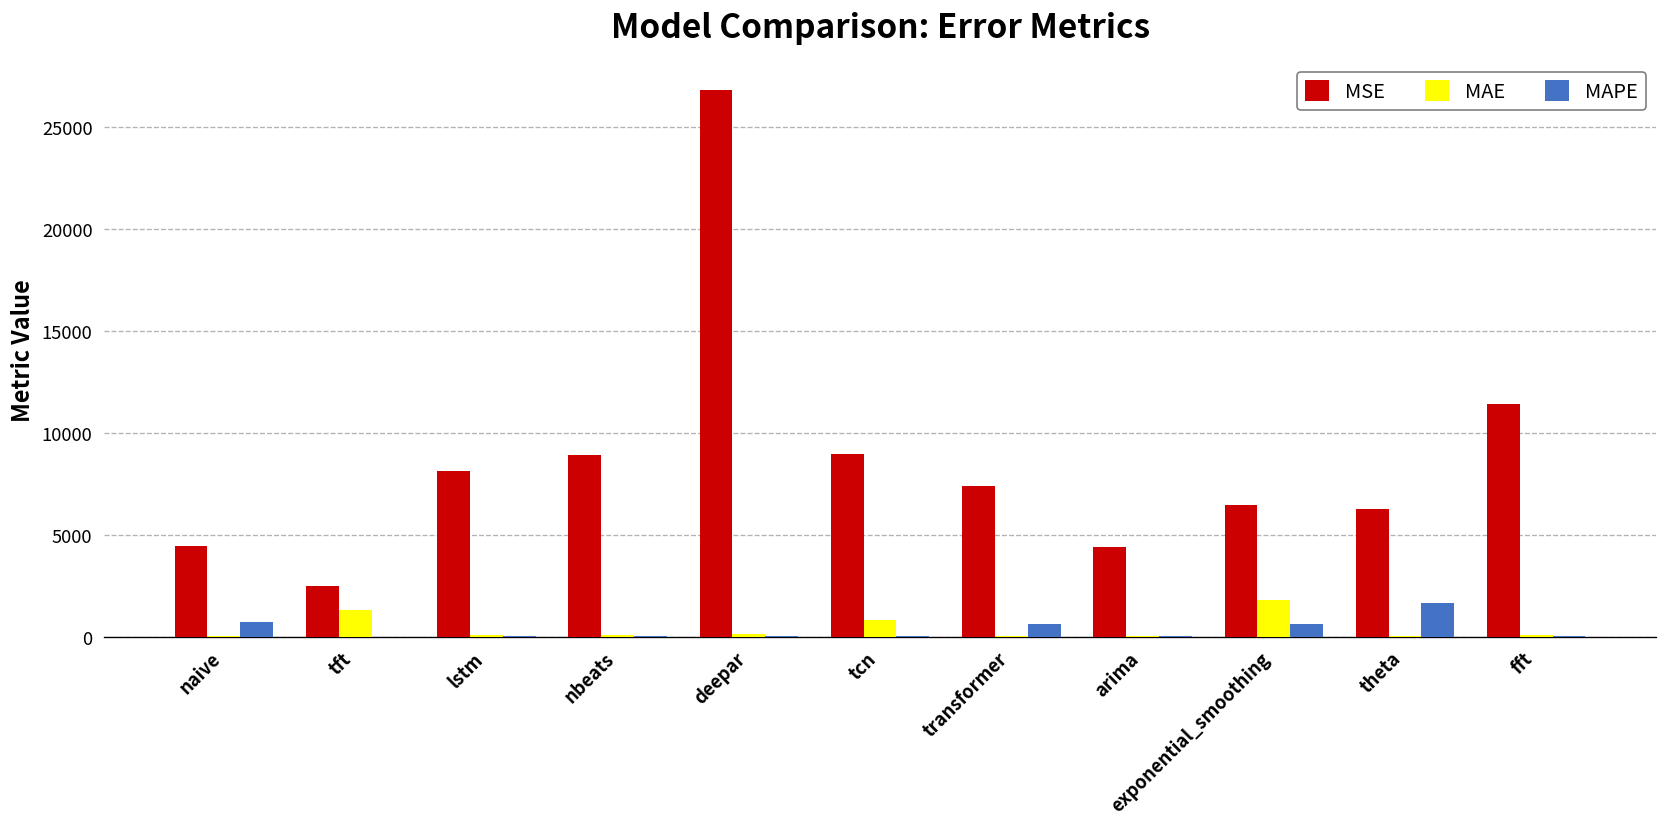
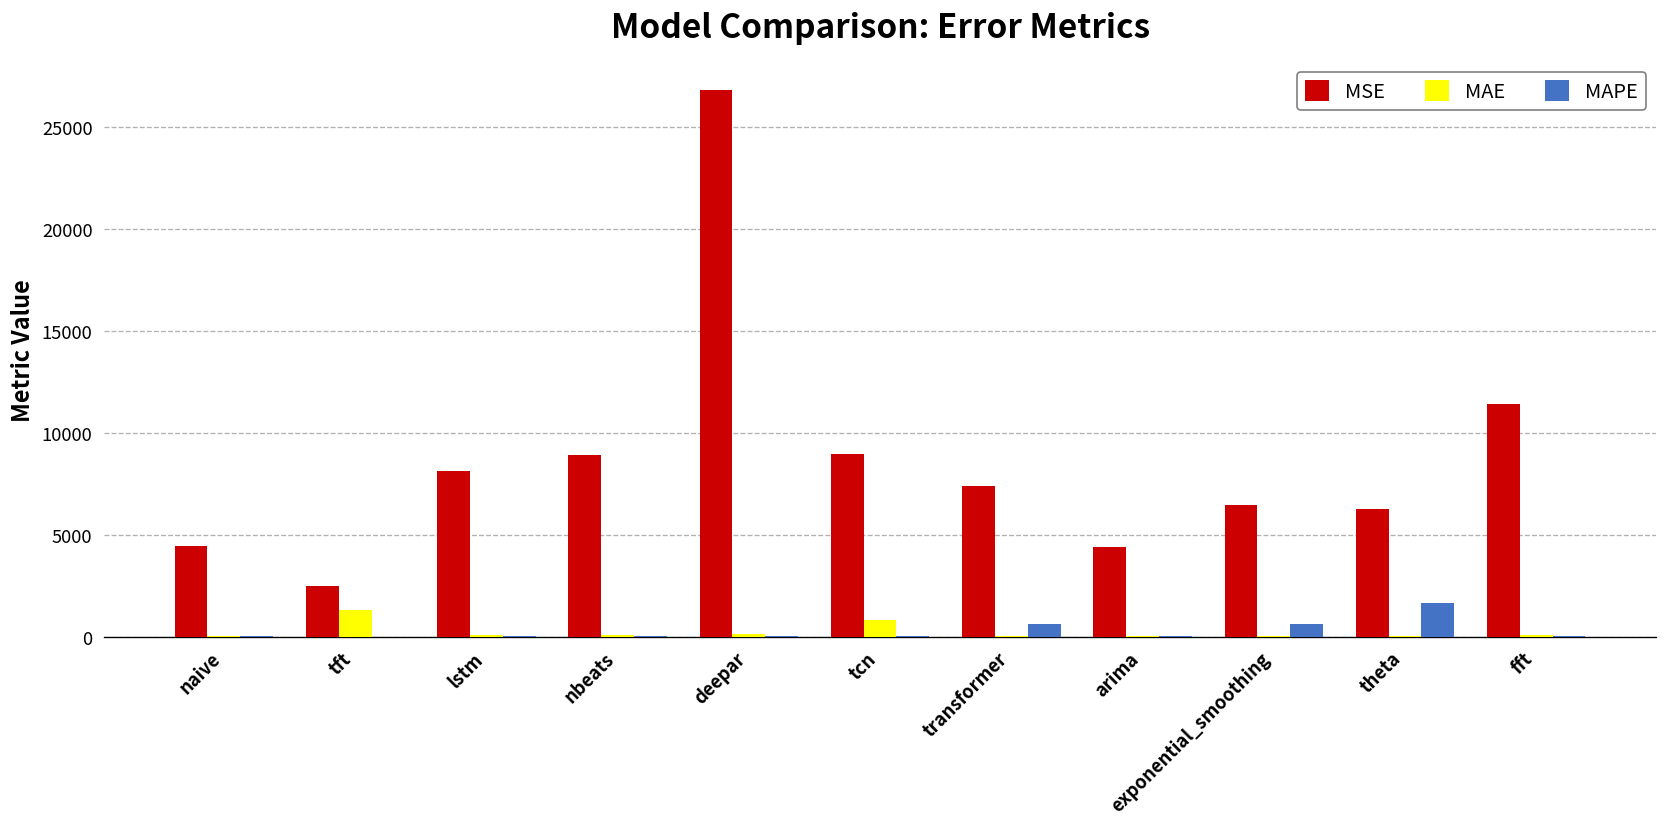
MAPE, naive: 700 -> 0
MAE, exponential_smoothing: 1800 -> 100
